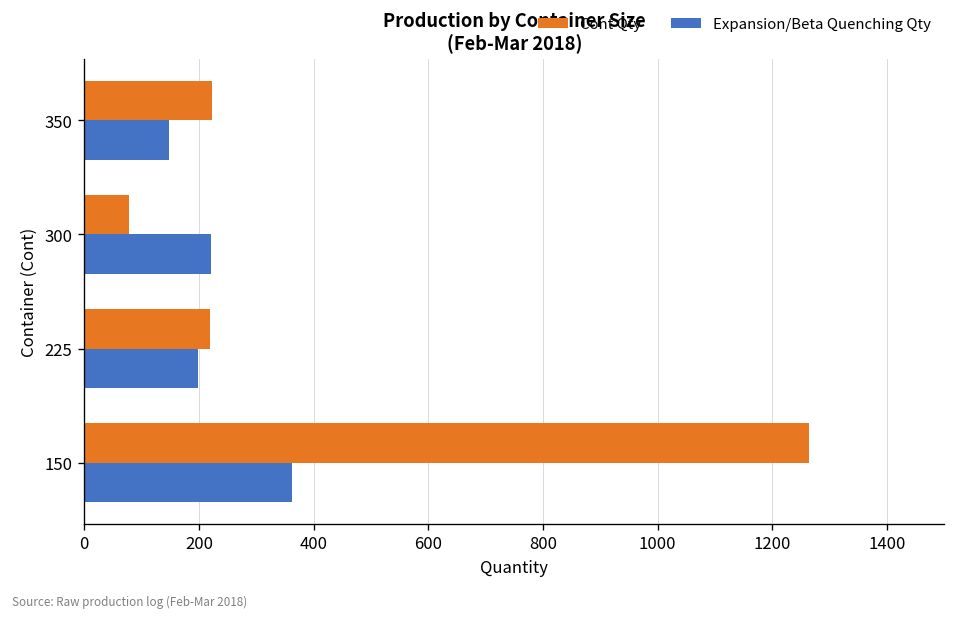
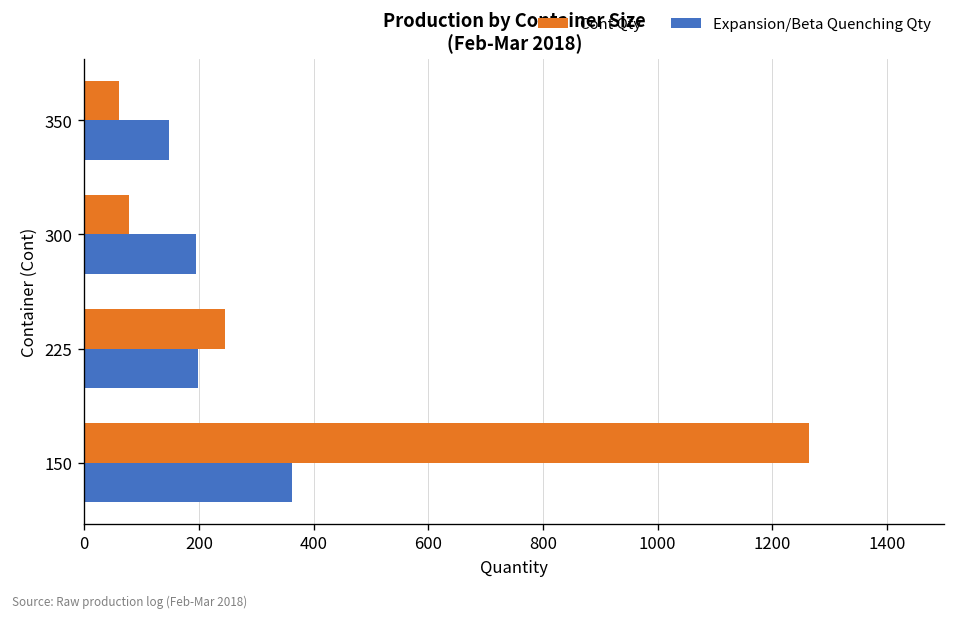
Cont Qty, 350: 220 -> 60
Expansion/Beta Quenching Qty, 300: 220 -> 200
Cont Qty, 225: 220 -> 250
